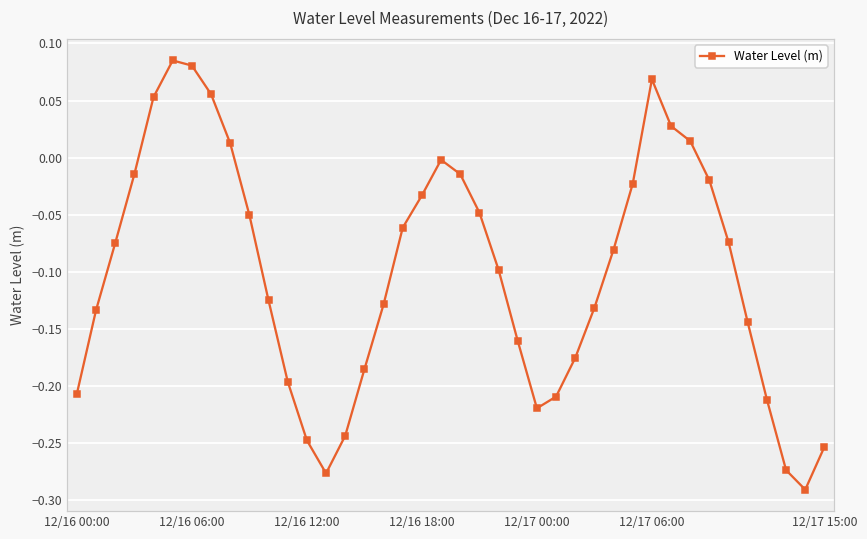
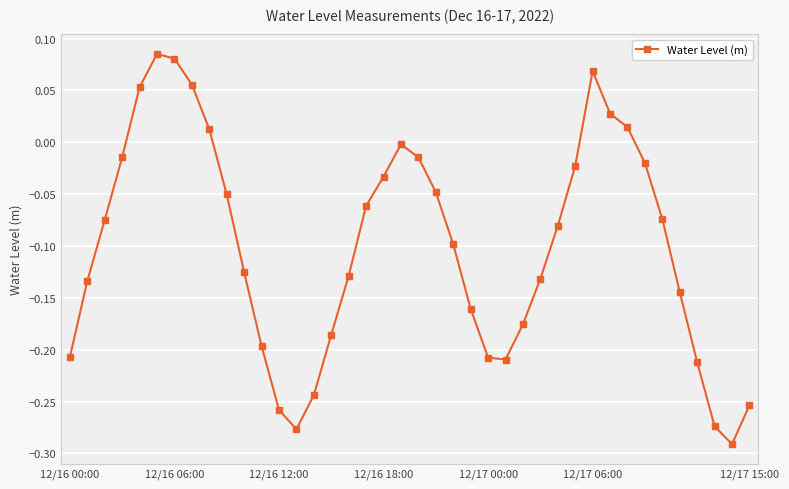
12/16 12:00: -0.248 -> -0.258
12/17 00:00: -0.220 -> -0.208
